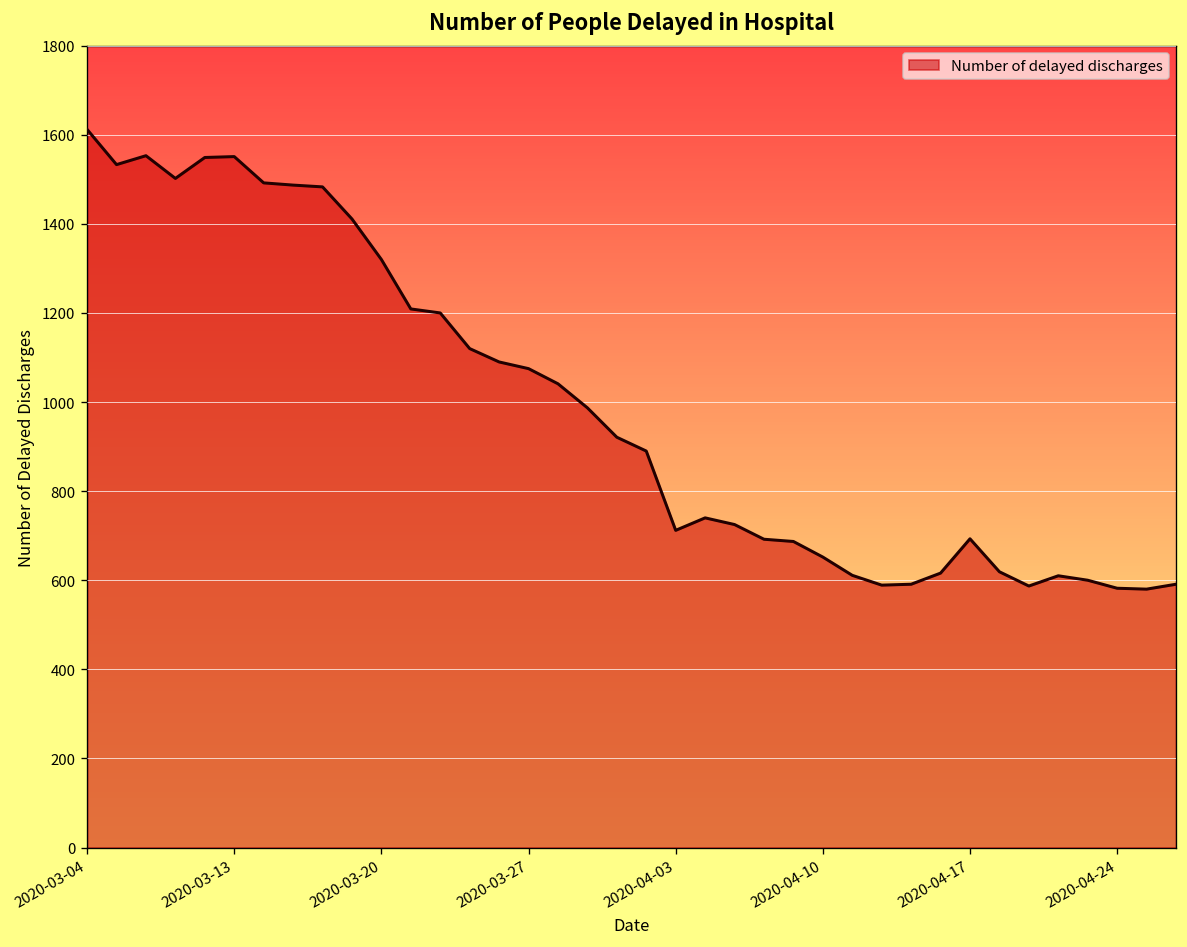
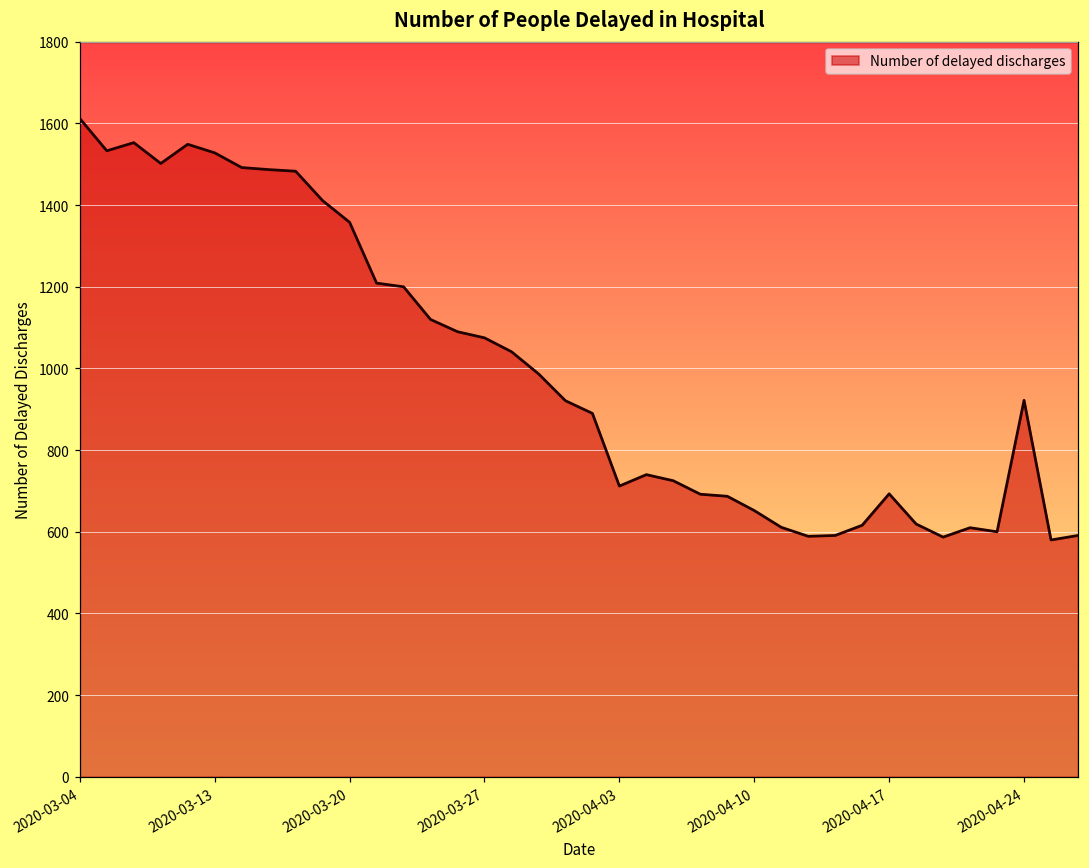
2020-03-13: 1550 -> 1530
2020-03-20: 1320 -> 1360
2020-04-24: 580 -> 920
